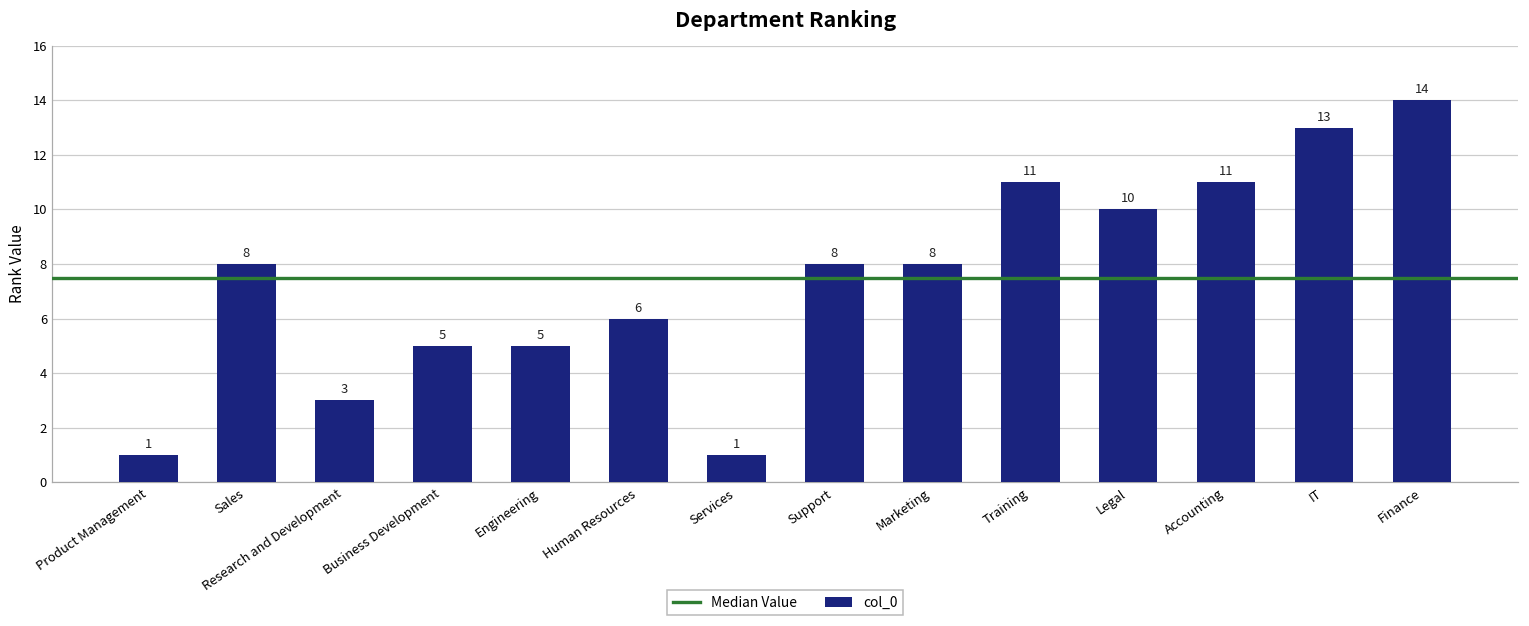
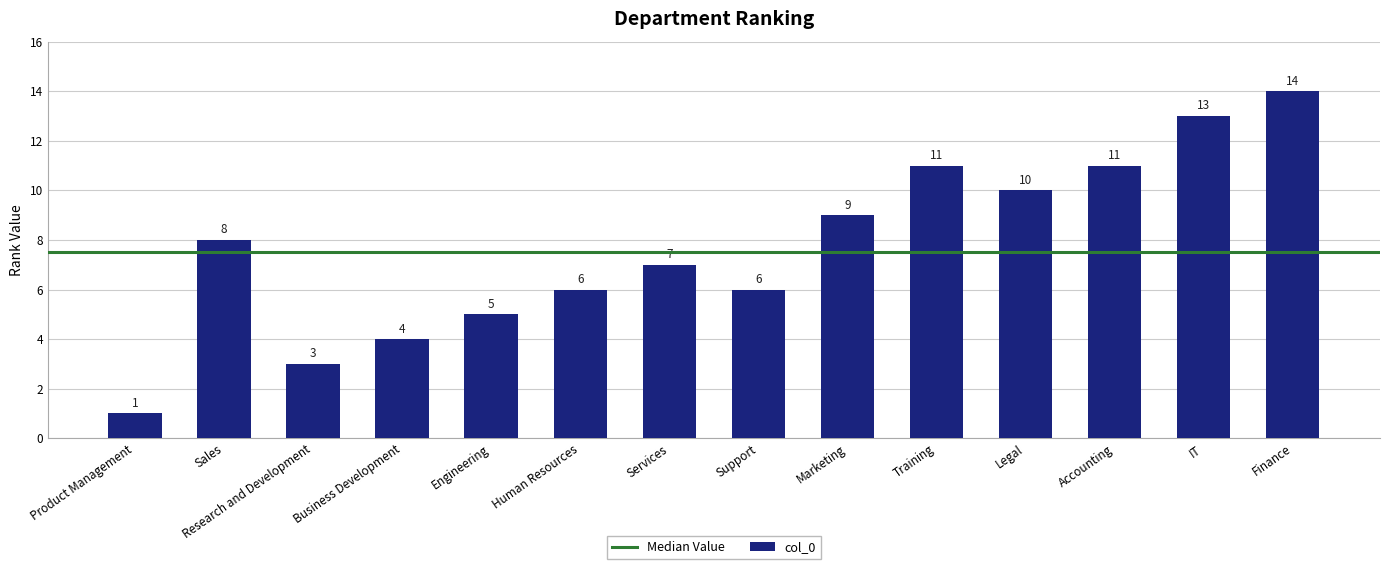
Business Development: 5 -> 4
Services: 1 -> 7
Support: 8 -> 6
Marketing: 8 -> 9
